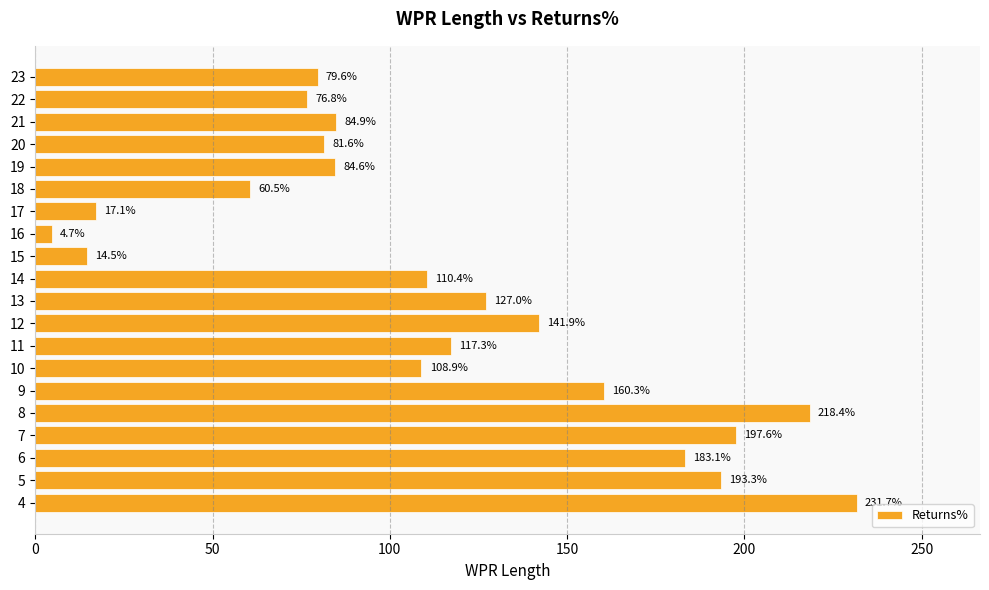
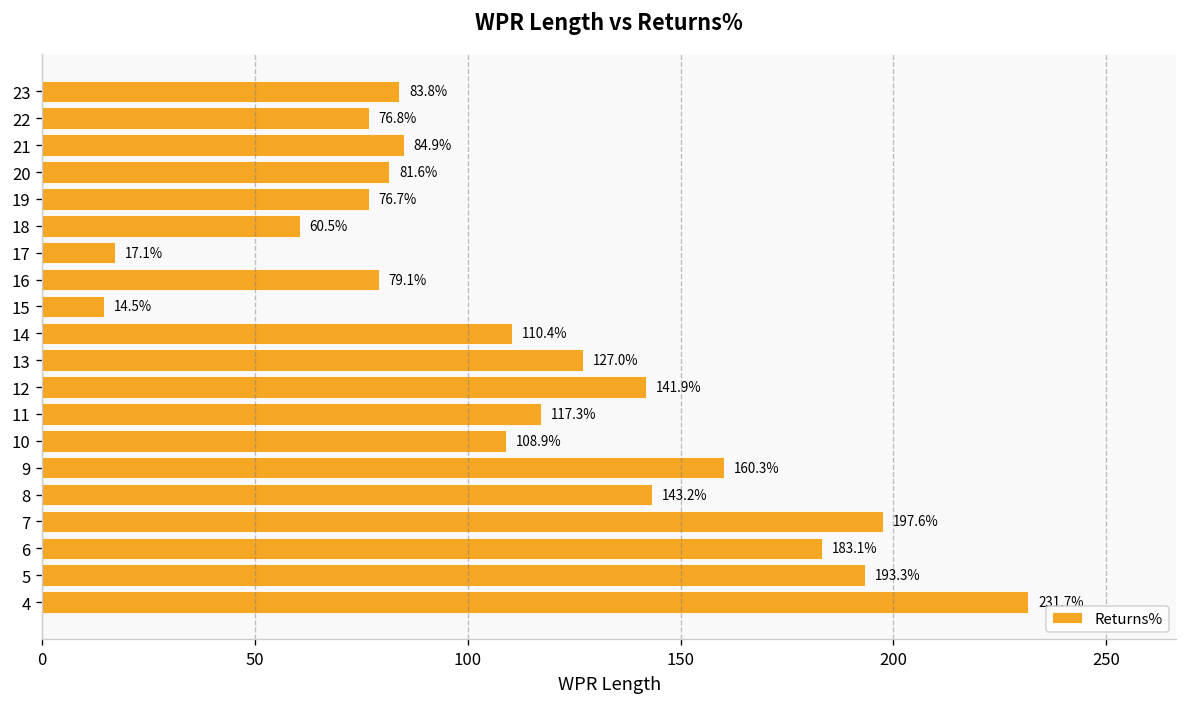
23: 79.6% -> 83.8%
19: 84.6% -> 76.7%
16: 4.7% -> 79.1%
8: 218.4% -> 143.2%
